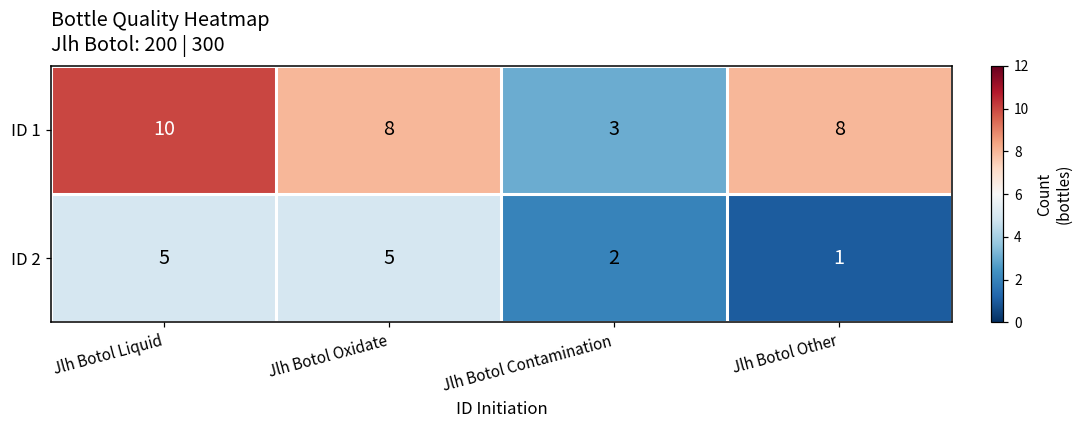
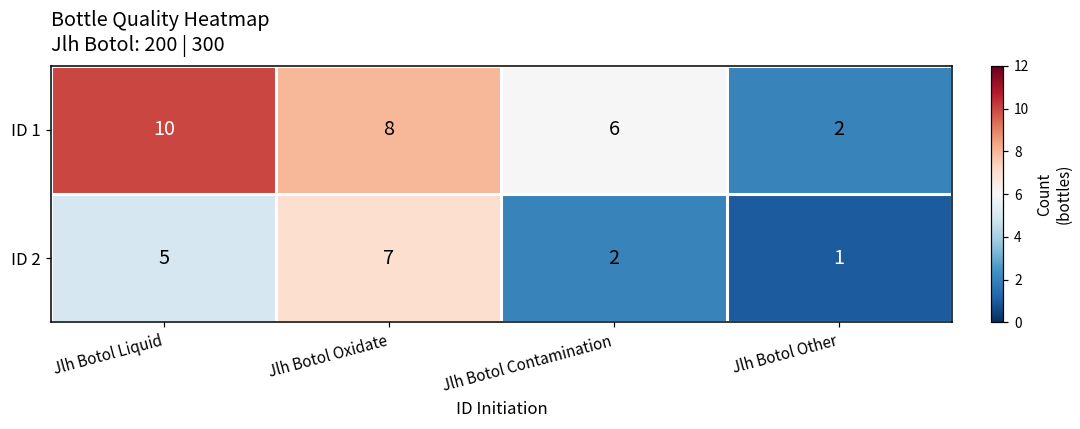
ID 1, Jlh Botol Contamination: 3 -> 6
ID 1, Jlh Botol Other: 8 -> 2
ID 2, Jlh Botol Oxidate: 5 -> 7
